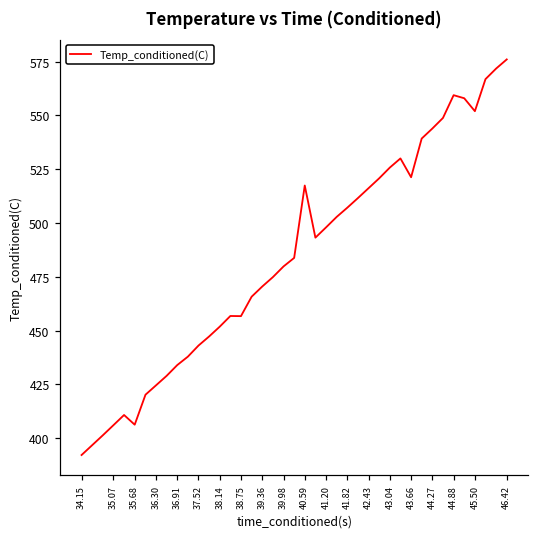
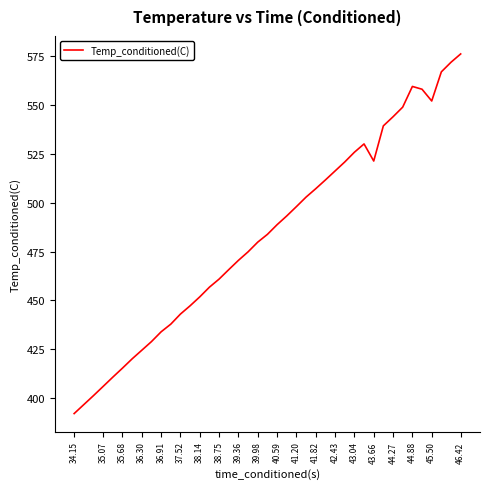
35.68: 406 -> 415
38.75: 457 -> 461
40.59: 517 -> 489
